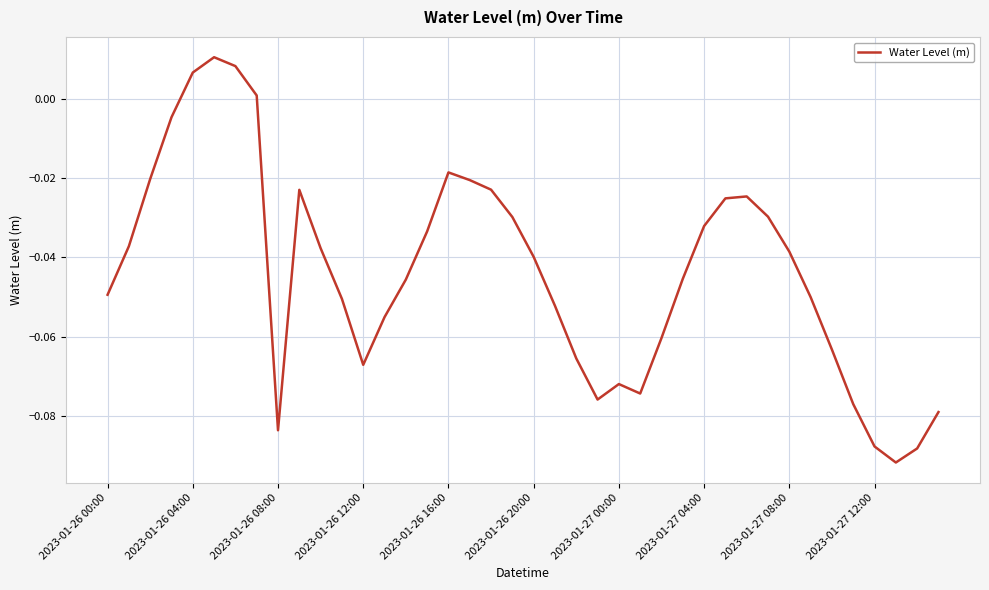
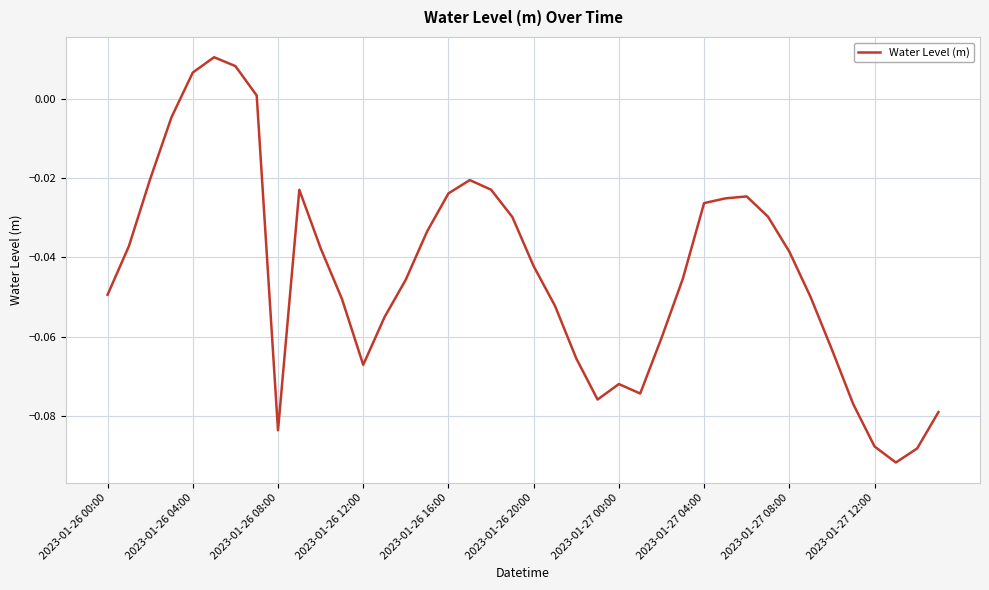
2023-01-26 16:00: -0.019 -> -0.024
2023-01-26 20:00: -0.040 -> -0.042
2023-01-27 04:00: -0.032 -> -0.026
